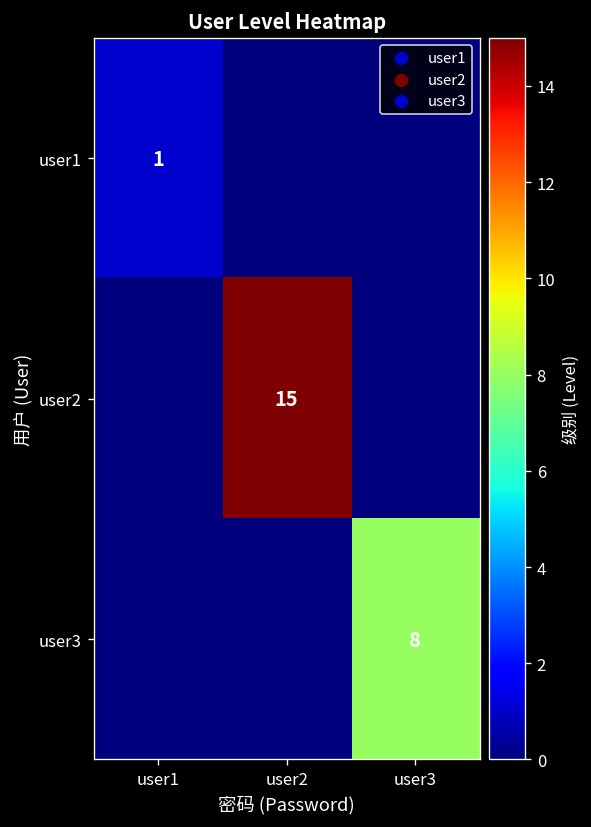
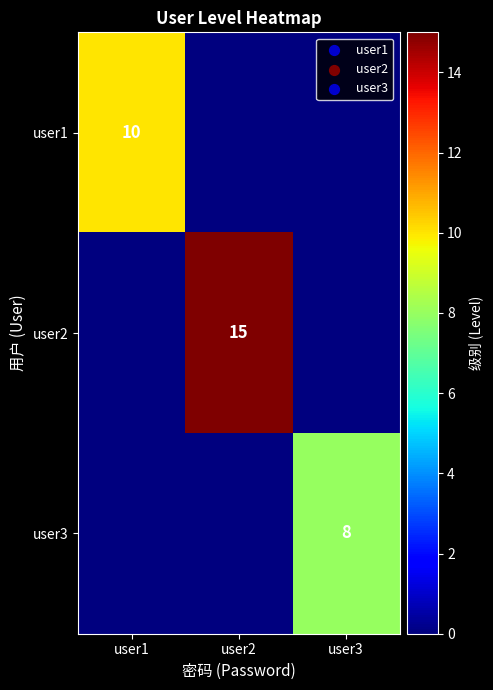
user1, user1: 1 -> 10
